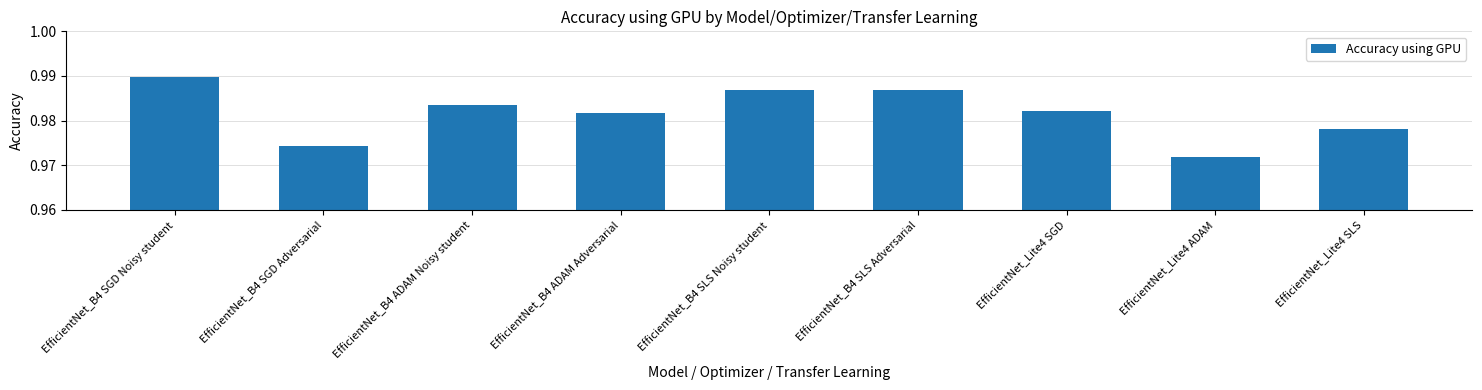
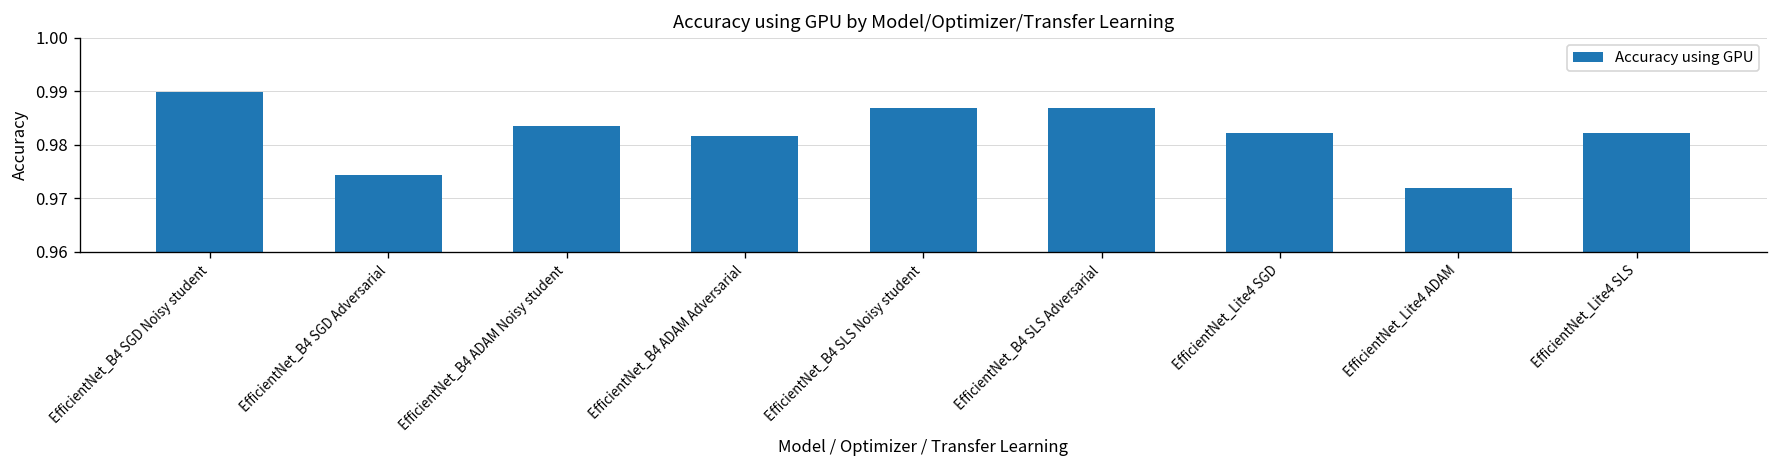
EfficientNet_Lite4 SLS: 0.978 -> 0.982
